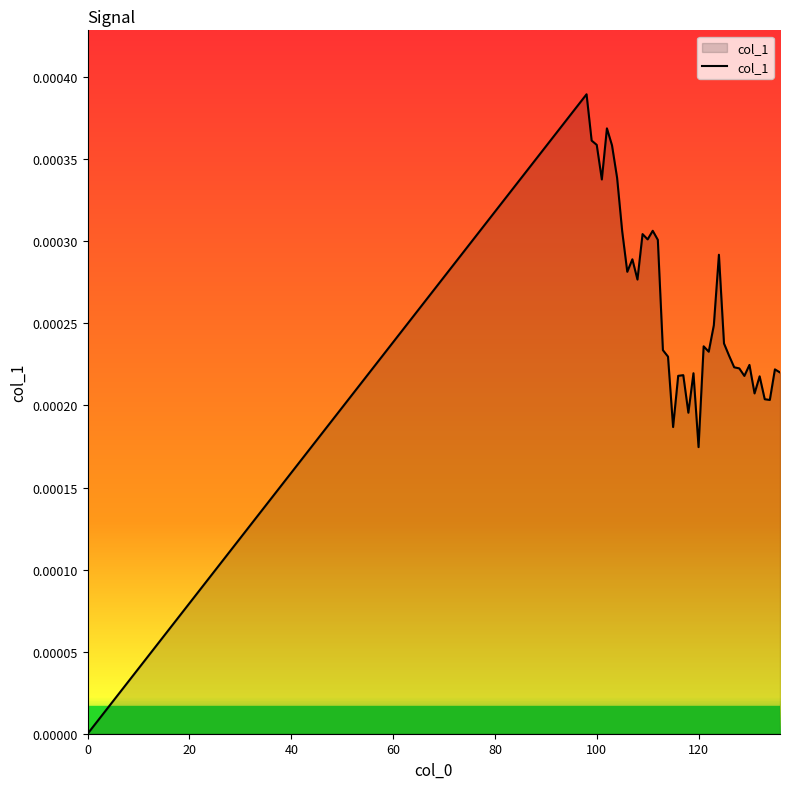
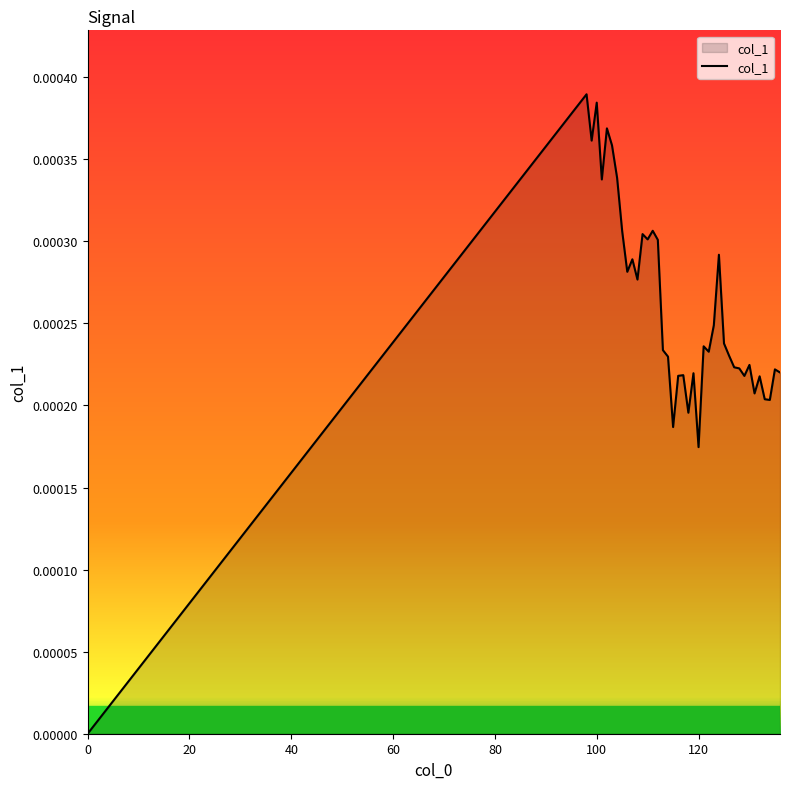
100: 0.000359 -> 0.000384
